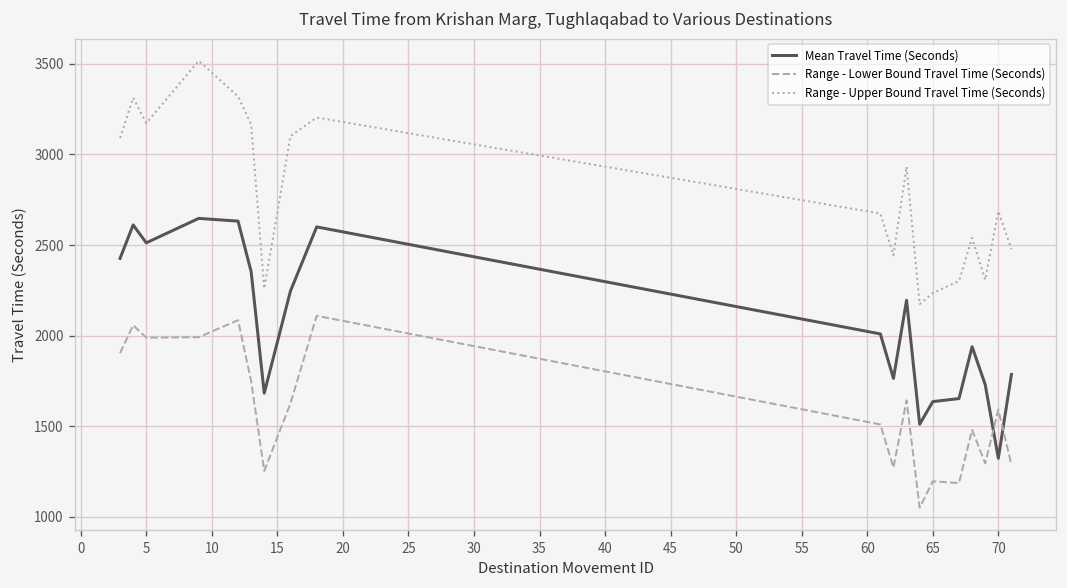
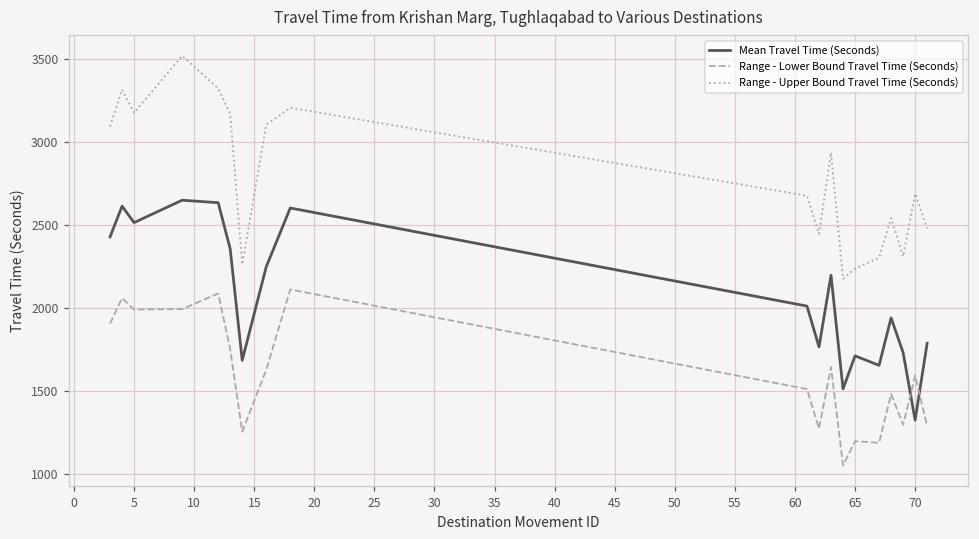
Mean Travel Time (Seconds), 65: 1640 -> 1710
